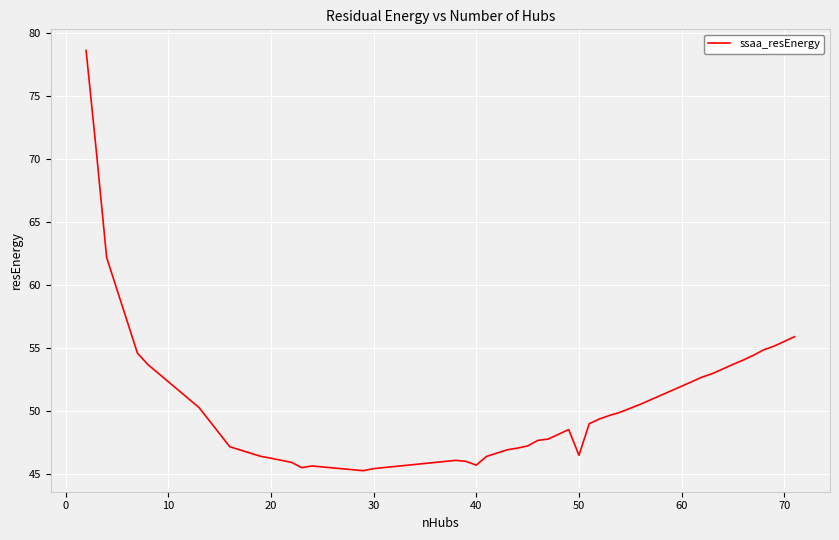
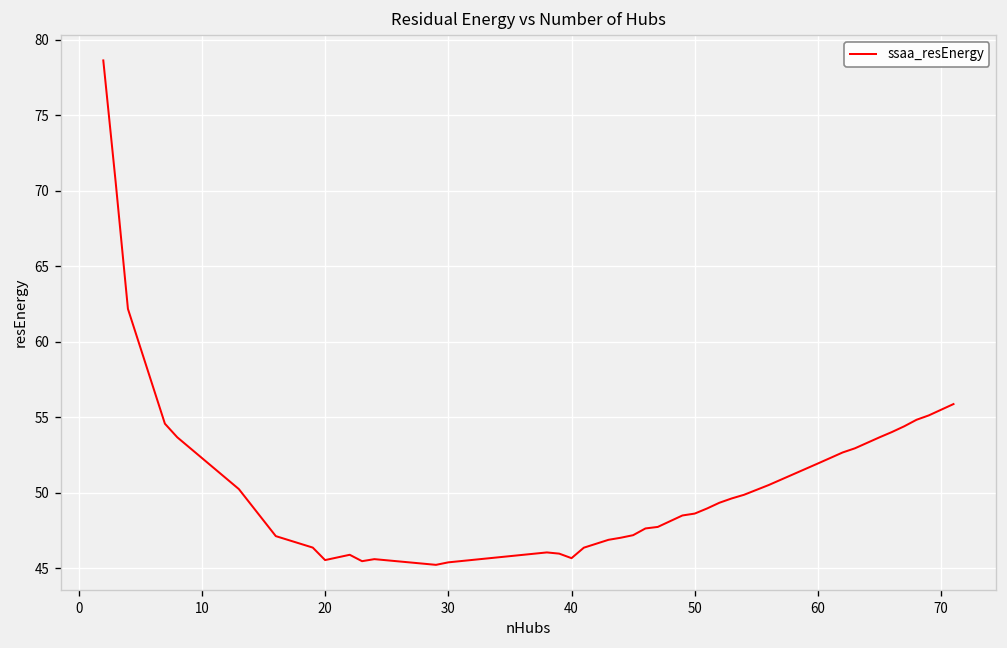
20: 46.2 -> 45.5
50: 46.5 -> 48.6
